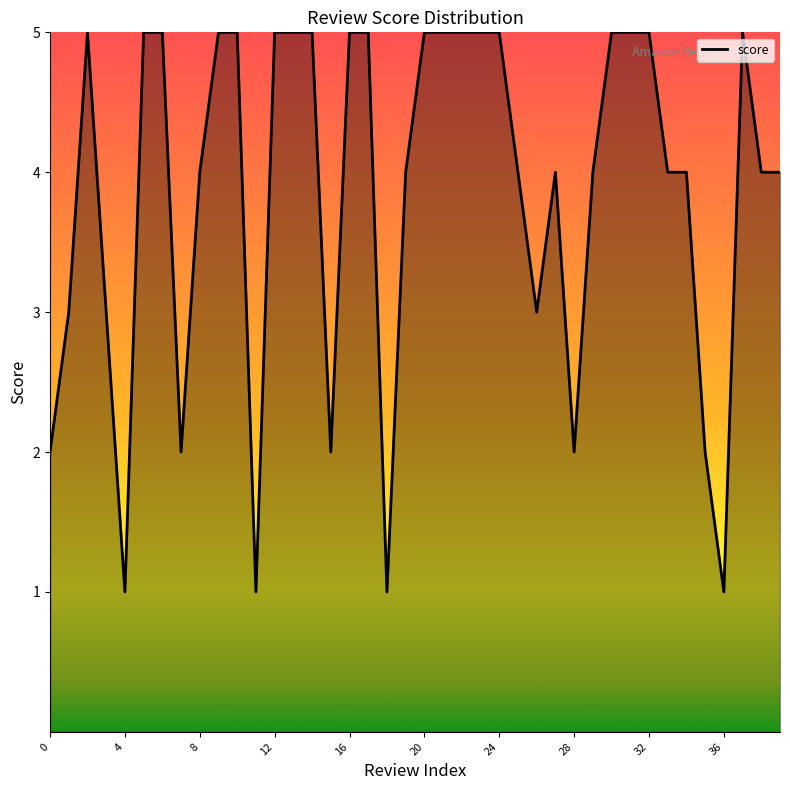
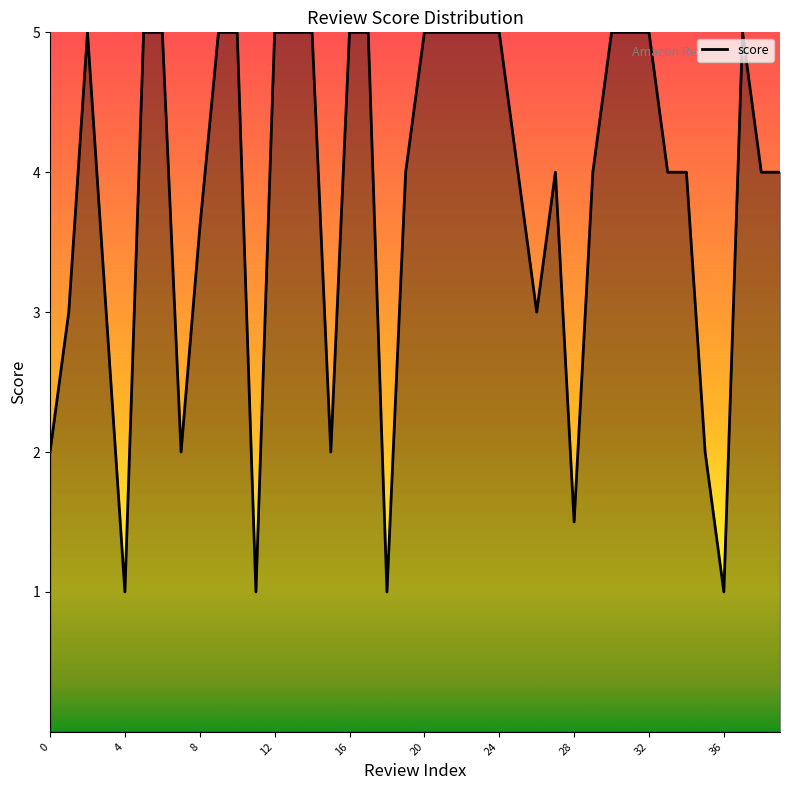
8: 4.0 -> 3.6
28: 2.0 -> 1.5
